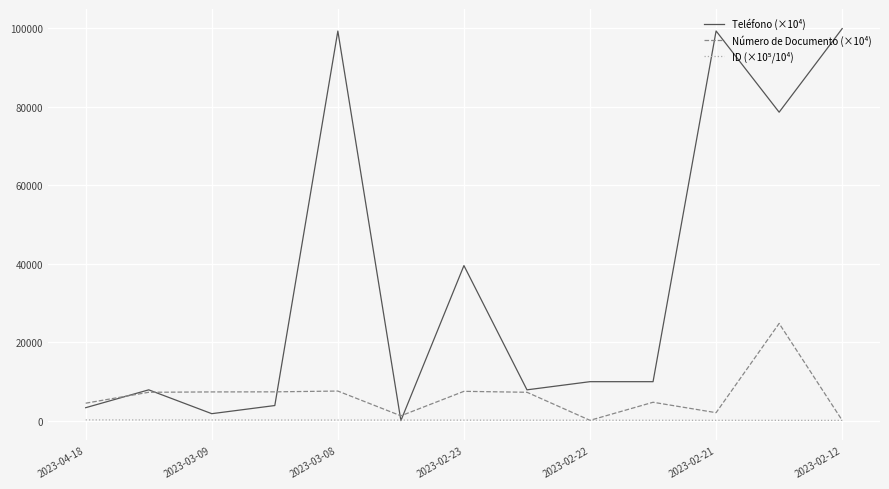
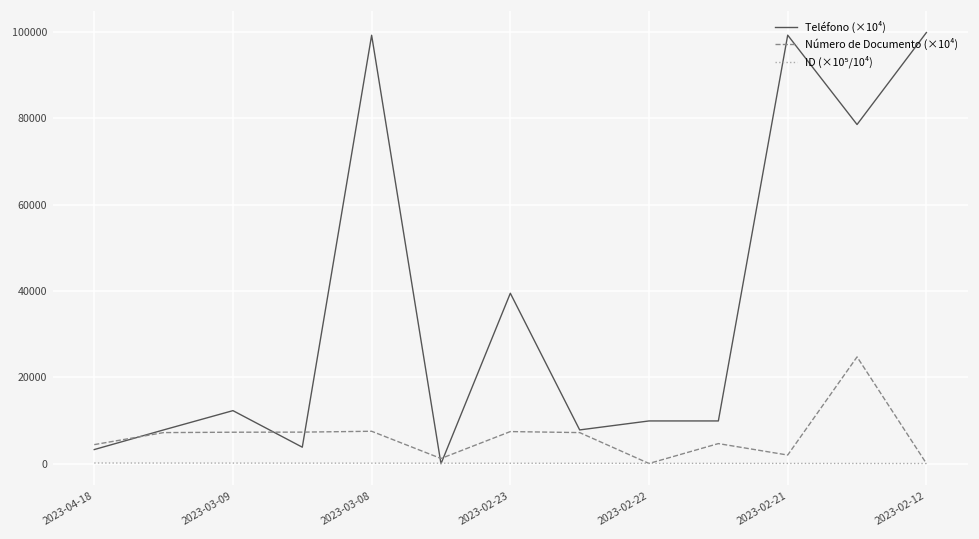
Teléfono (×10⁴), 2023-03-09: 2000 -> 12000
